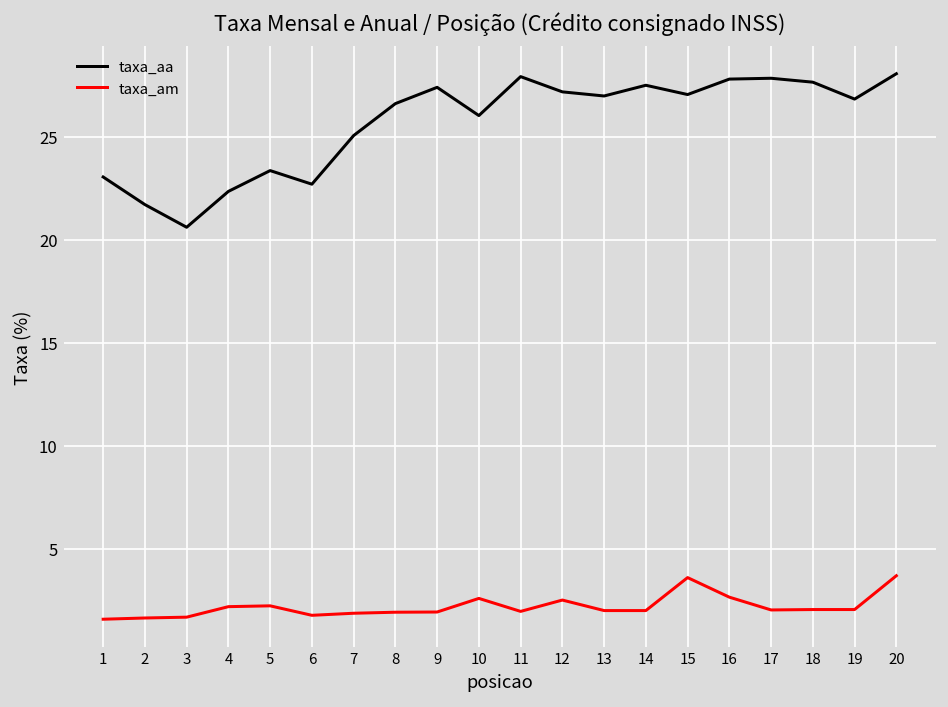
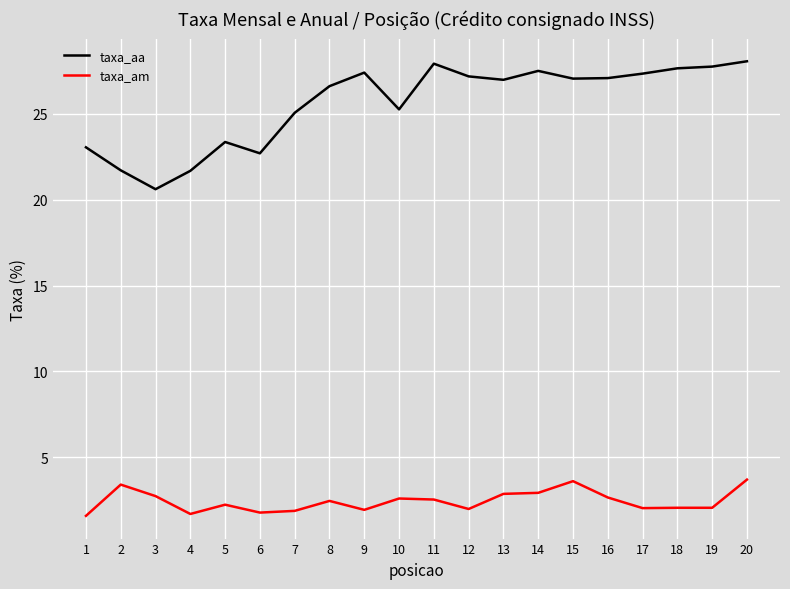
taxa_am, 2: 1.7 -> 3.4
taxa_am, 3: 1.7 -> 2.7
taxa_aa, 4: 22.4 -> 21.7
taxa_am, 4: 2.2 -> 1.7
taxa_am, 8: 1.9 -> 2.5
taxa_aa, 10: 26.0 -> 25.3
taxa_am, 11: 2.0 -> 2.5
taxa_am, 12: 2.5 -> 2.0
taxa_am, 13: 2.0 -> 2.9
taxa_am, 14: 2.0 -> 2.9
taxa_aa, 16: 27.8 -> 27.1
taxa_aa, 17: 27.8 -> 27.3
taxa_aa, 19: 26.8 -> 27.8
